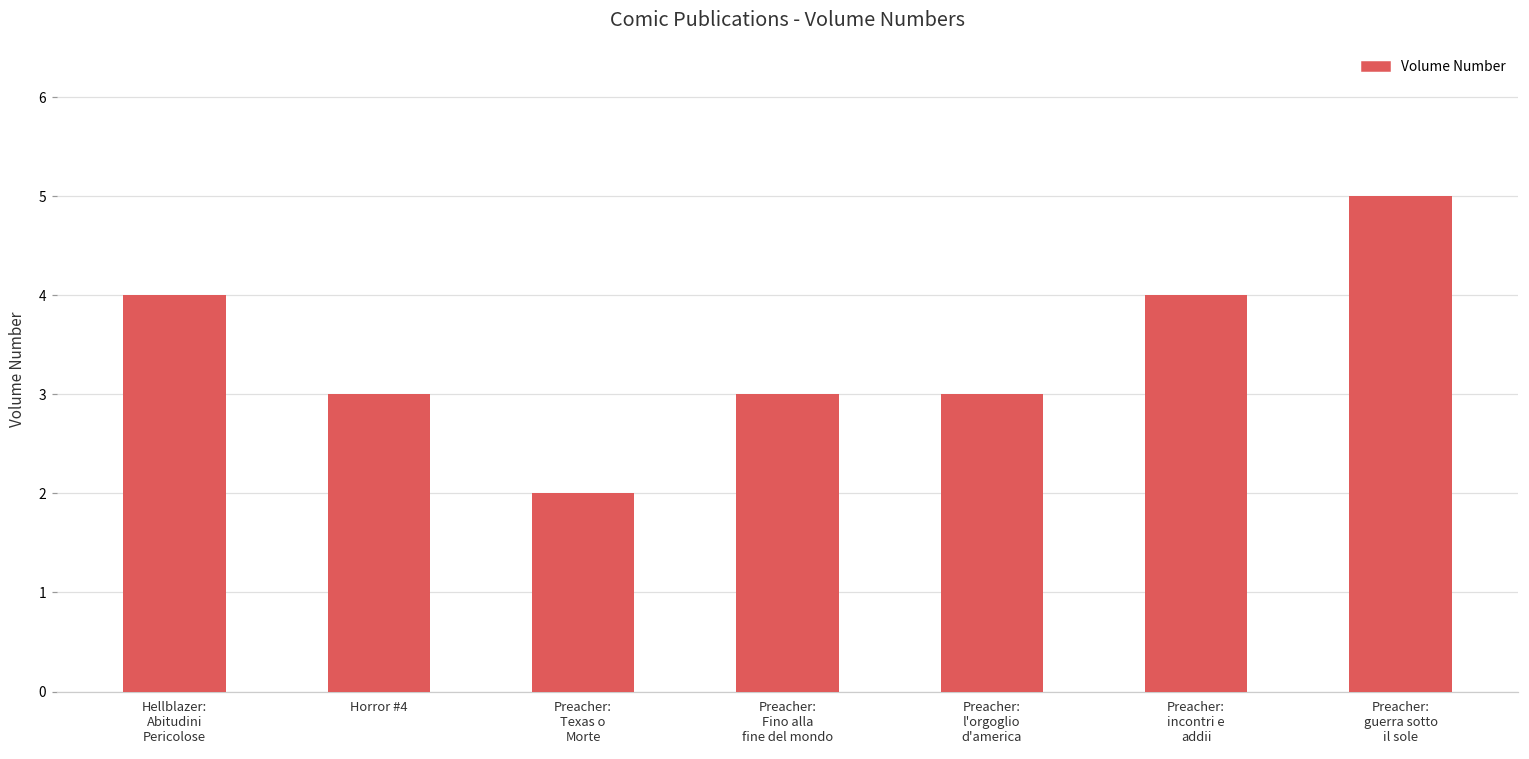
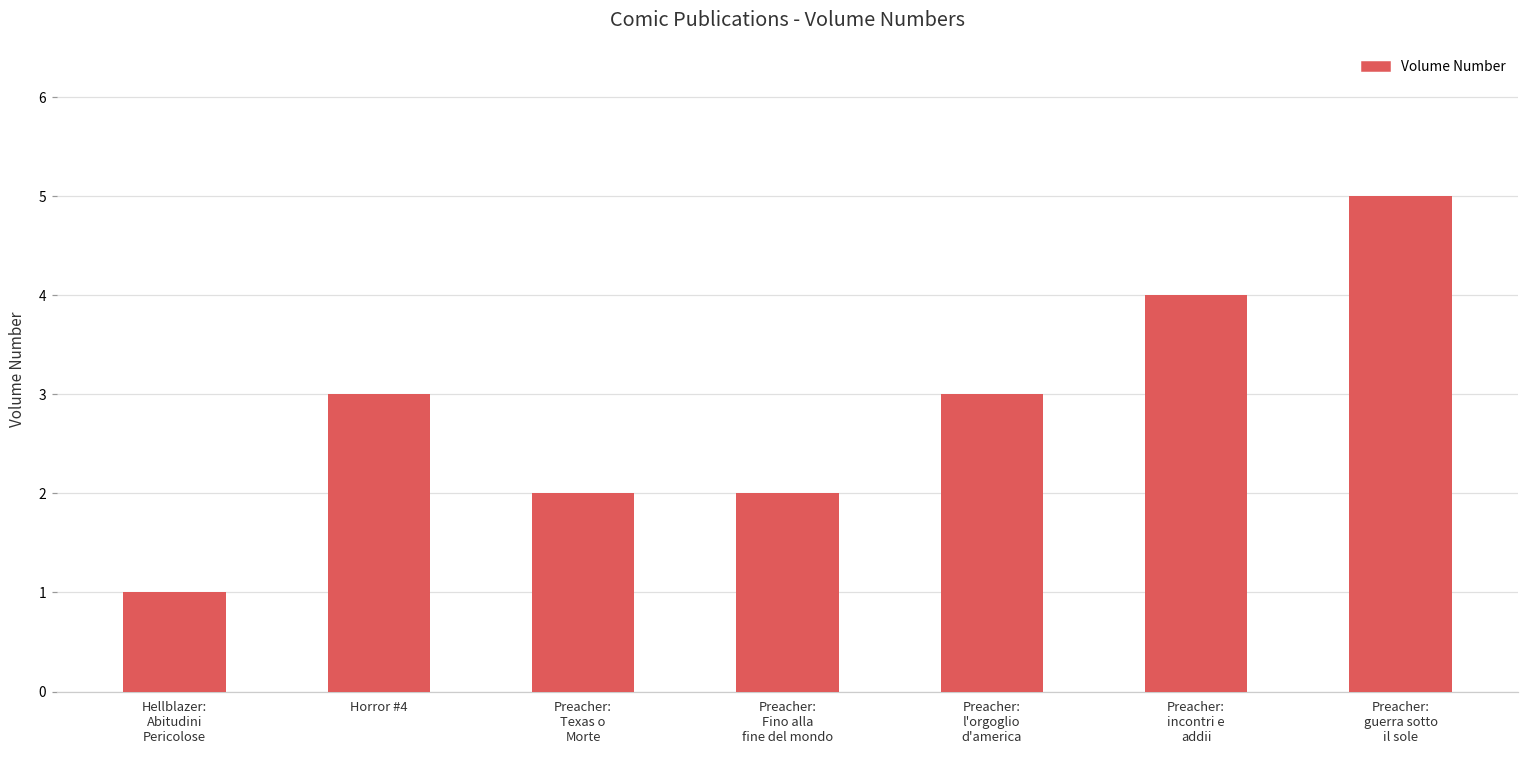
Hellblazer: Abitudini Pericolose: 4 -> 1
Preacher: Fino alla fine del mondo: 3 -> 2
